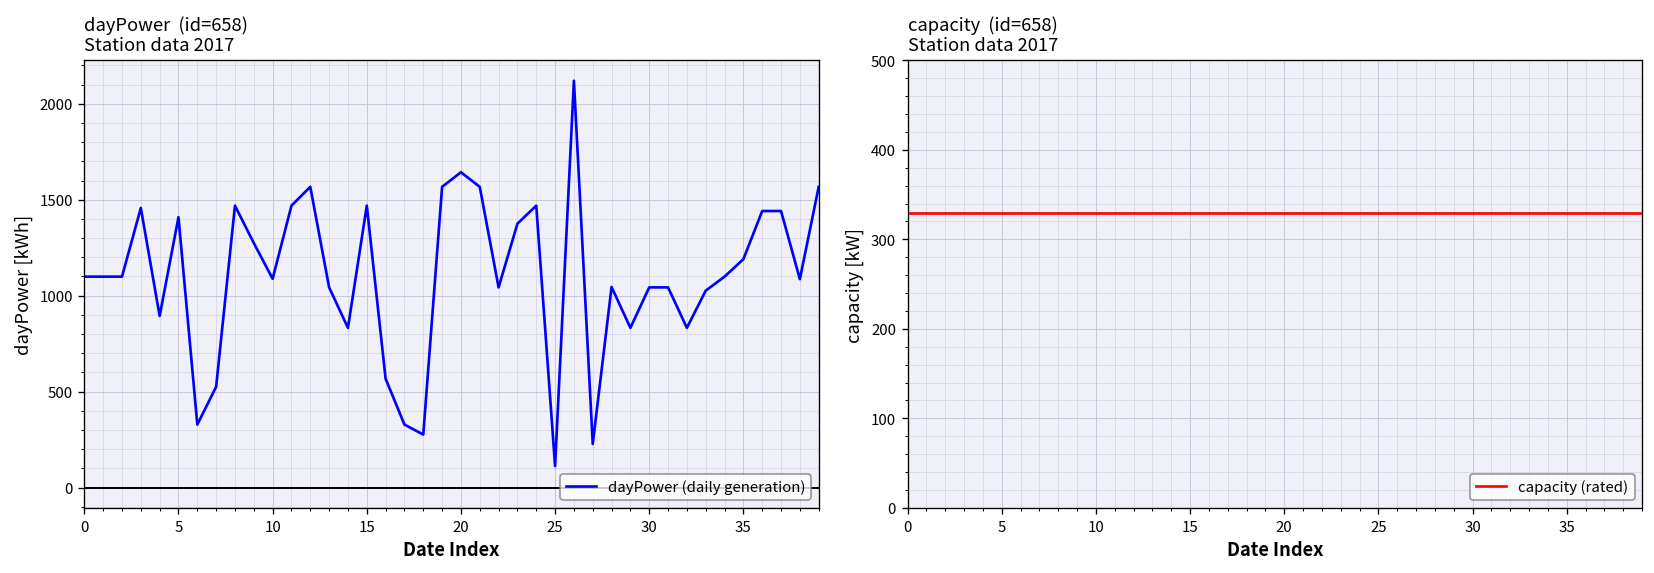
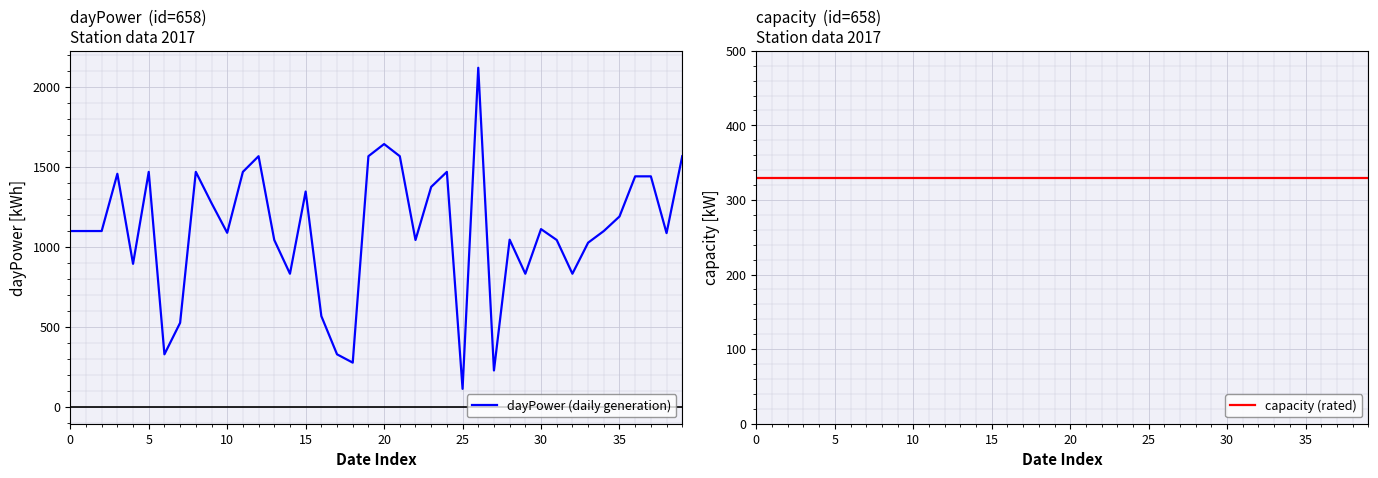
dayPower (id=658) Station data 2017, 5: 1410 -> 1470
dayPower (id=658) Station data 2017, 15: 1470 -> 1350
dayPower (id=658) Station data 2017, 30: 1040 -> 1110
